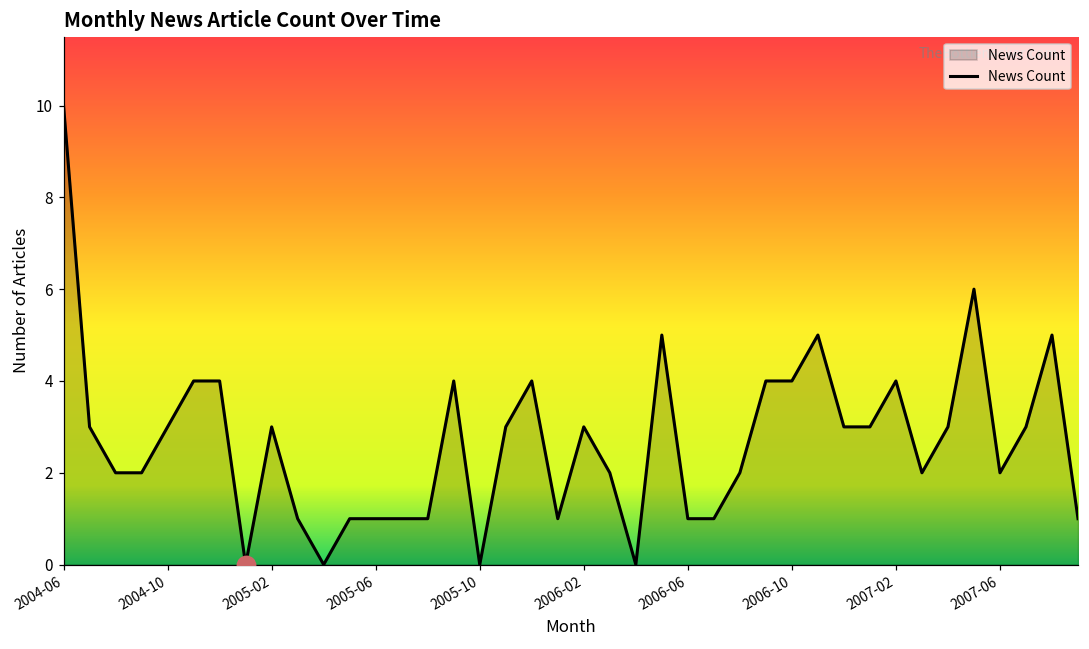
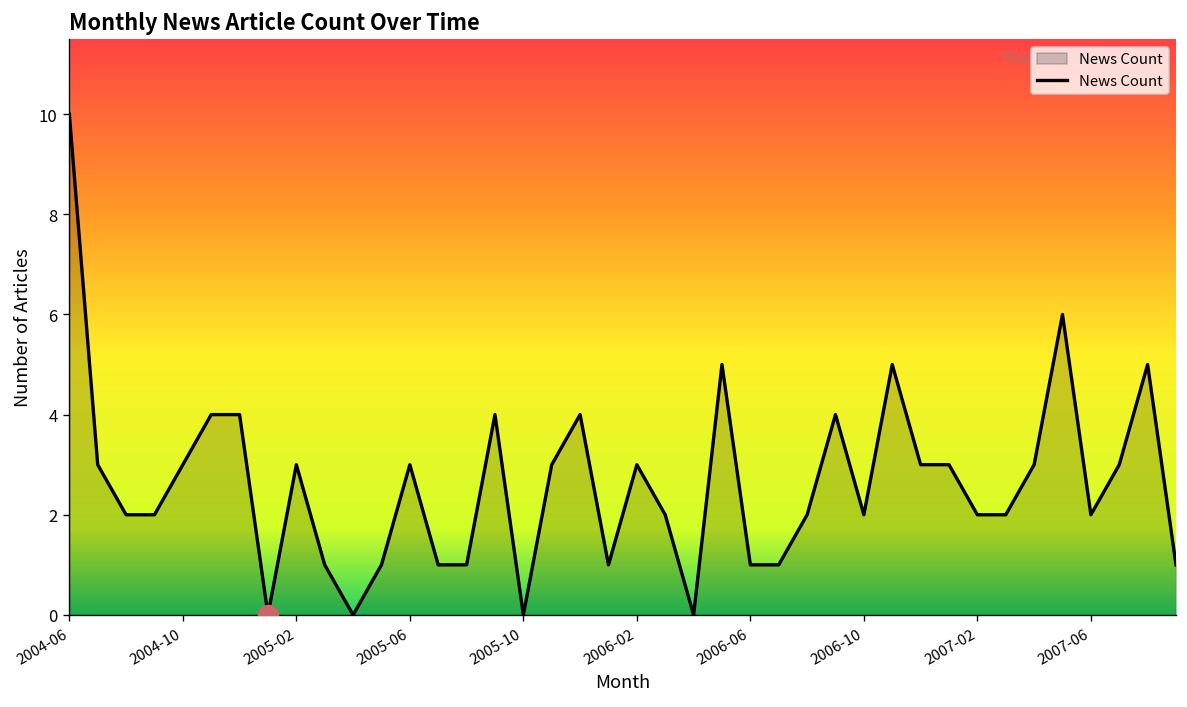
News Count, 2005-06: 1 -> 3
News Count, 2006-10: 4 -> 2
News Count, 2007-02: 4 -> 2
